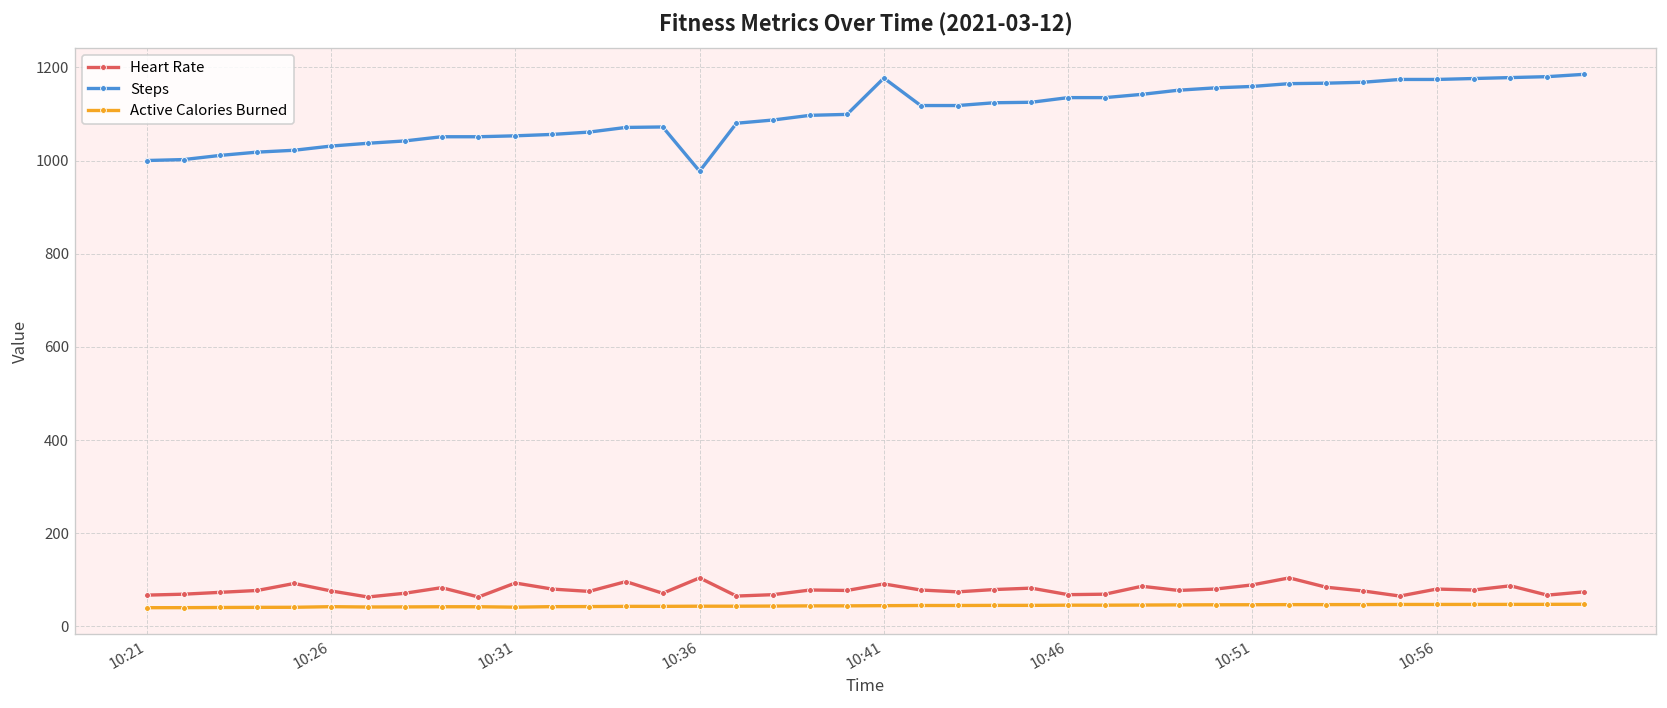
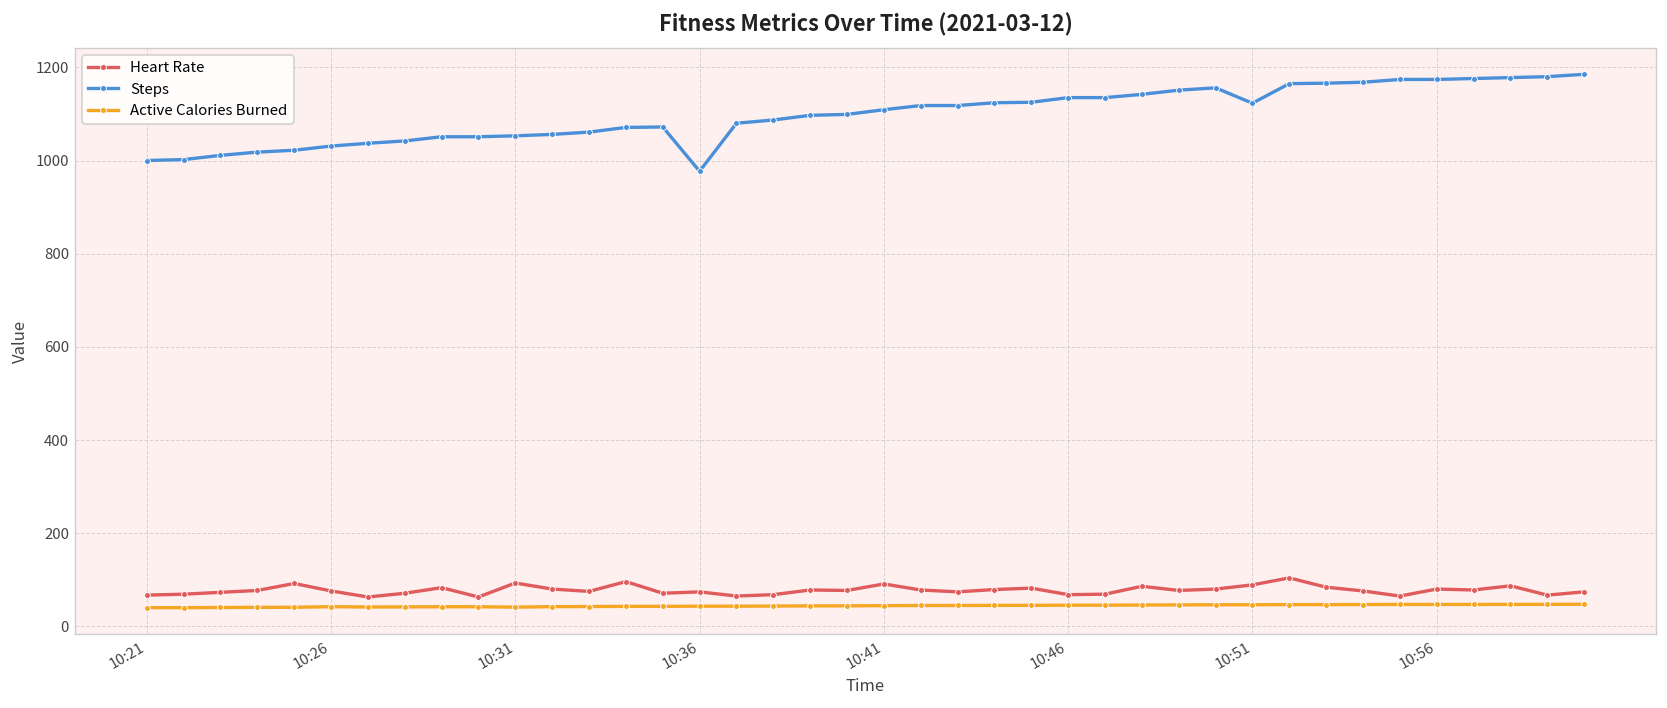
Heart Rate, 10:36: 100 -> 70
Steps, 10:41: 1180 -> 1110
Steps, 10:51: 1160 -> 1120
